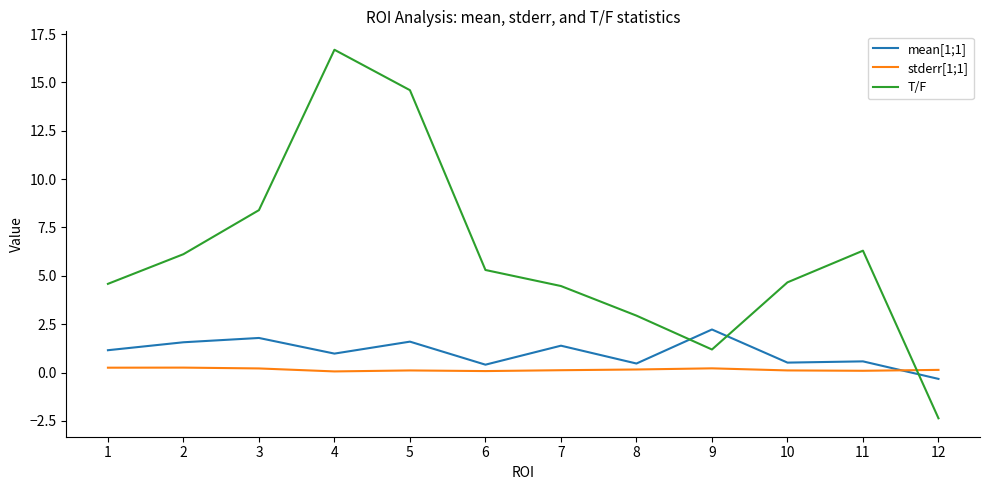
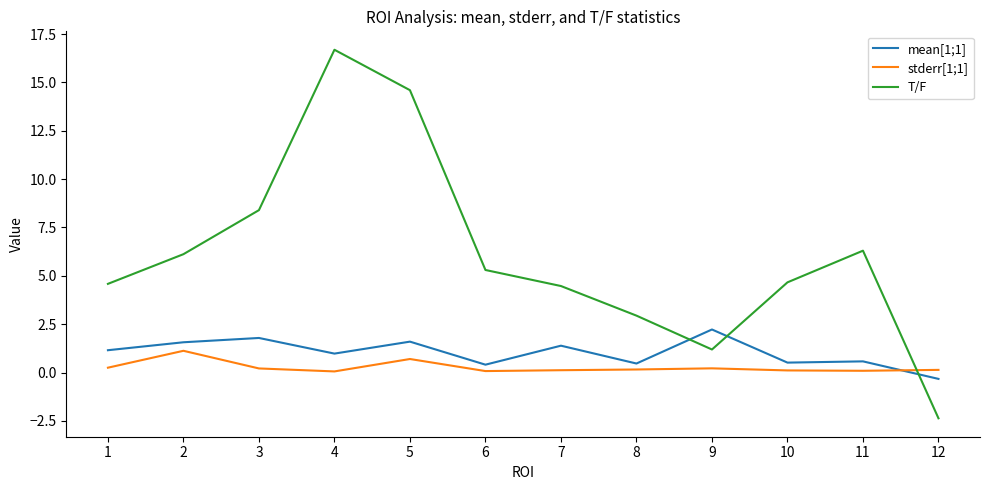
stderr[1;1], 2: 0.3 -> 1.1
stderr[1;1], 5: 0.1 -> 0.7
